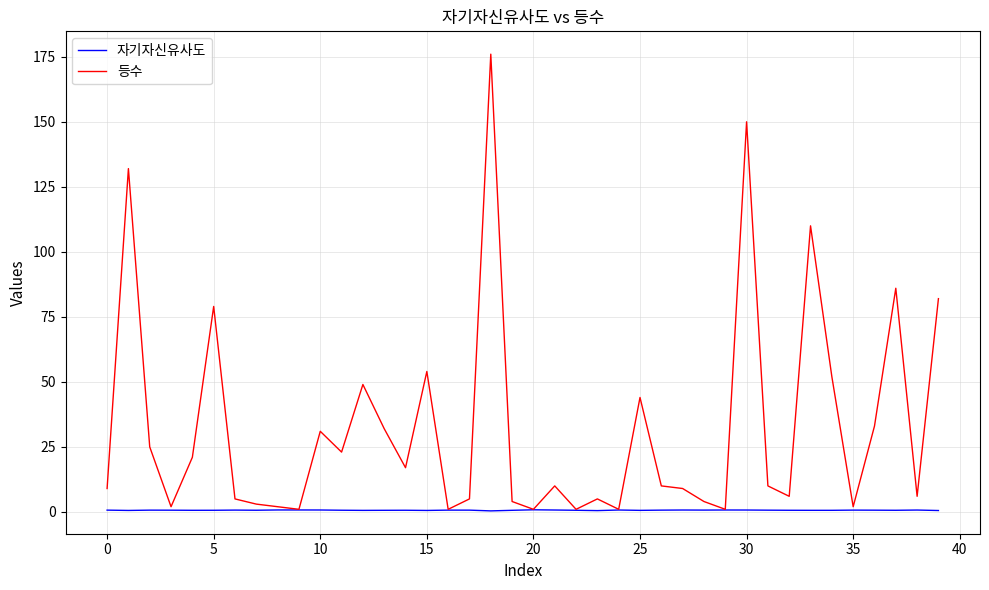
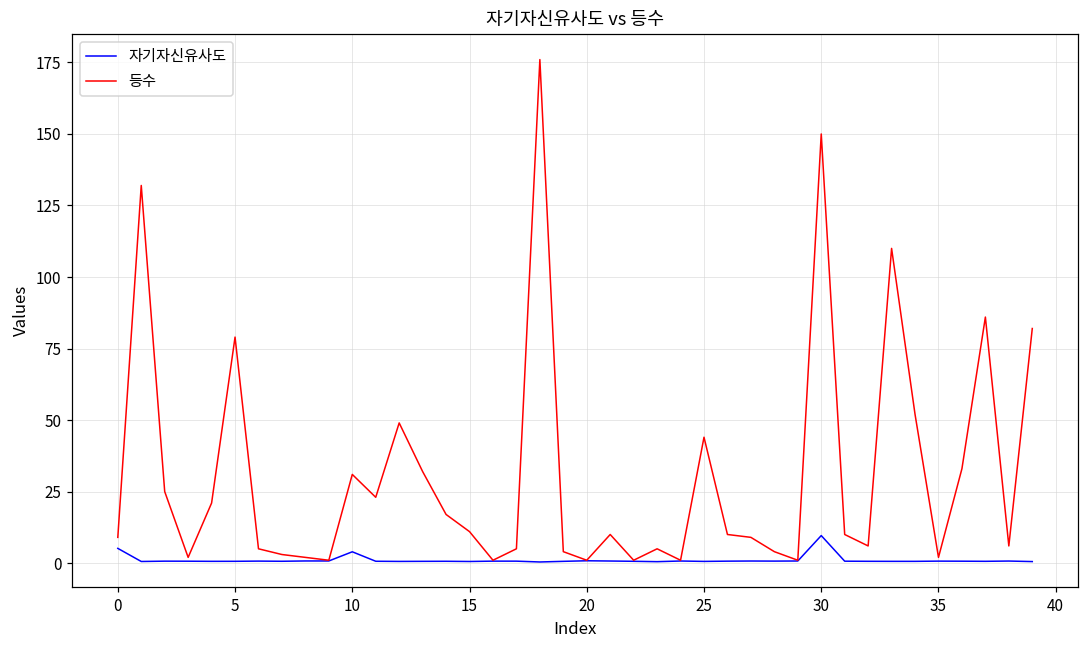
자기자신유사도, 0: 1 -> 5
자기자신유사도, 10: 1 -> 4
등수, 15: 54 -> 11
자기자신유사도, 30: 1 -> 10
